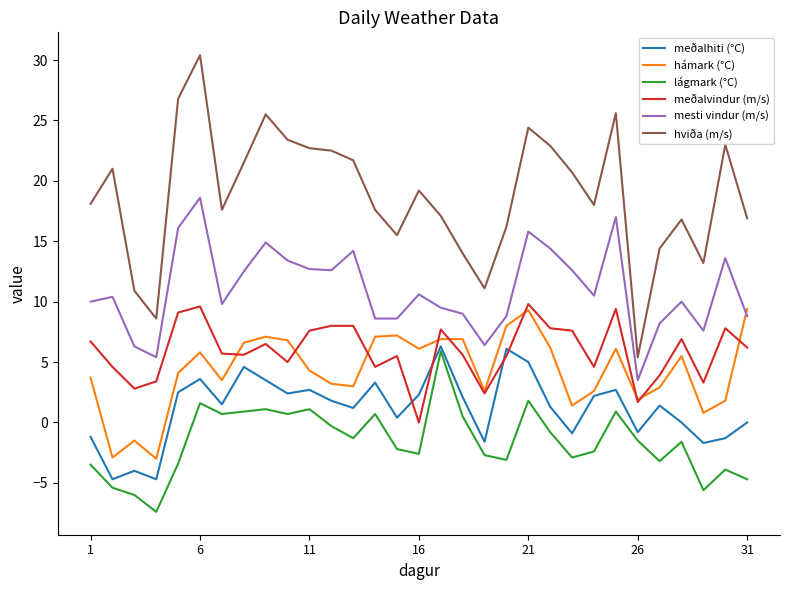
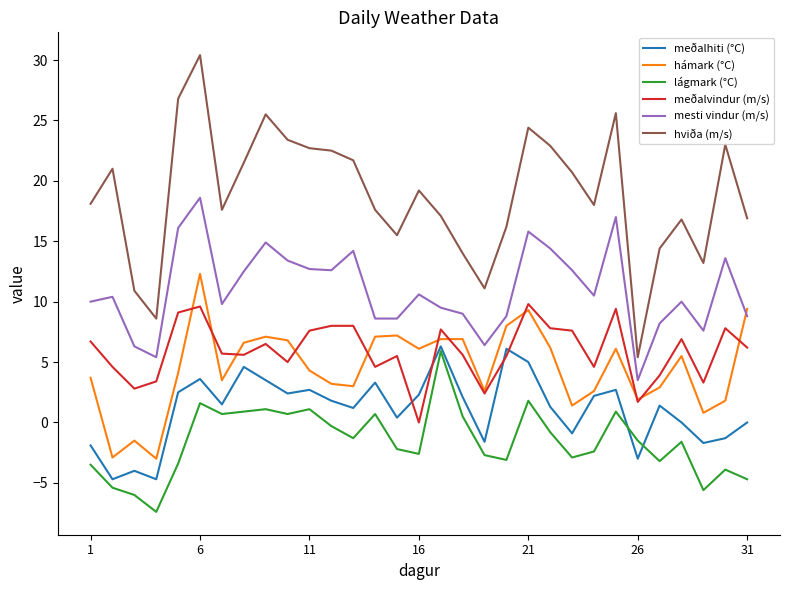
meðalhiti (°C), 1: -1.2 -> -1.9
hámark (°C), 6: 5.8 -> 12.3
meðalhiti (°C), 26: -0.8 -> -3.0
